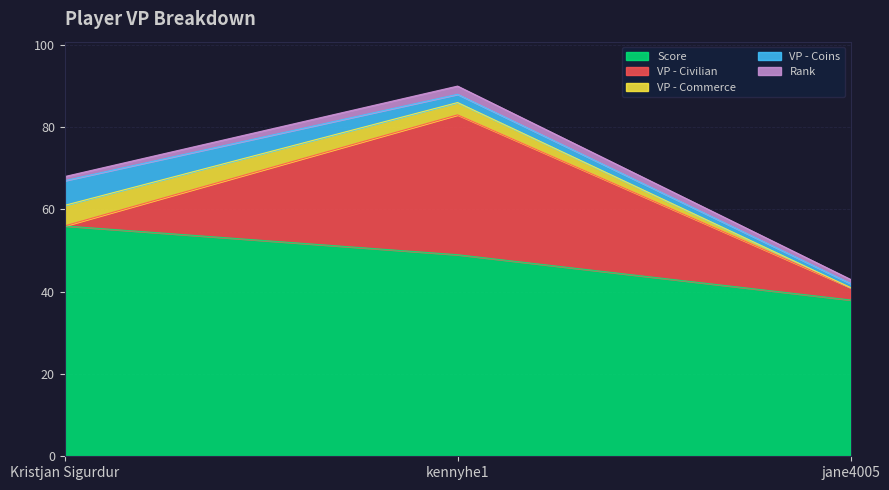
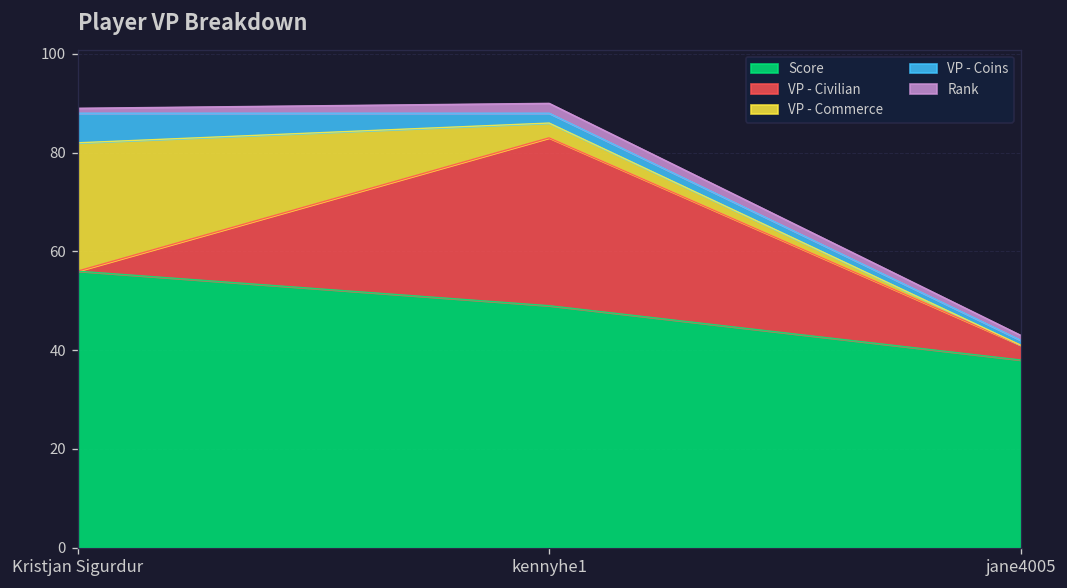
VP - Commerce, Kristjan Sigurdur: 5 -> 26
